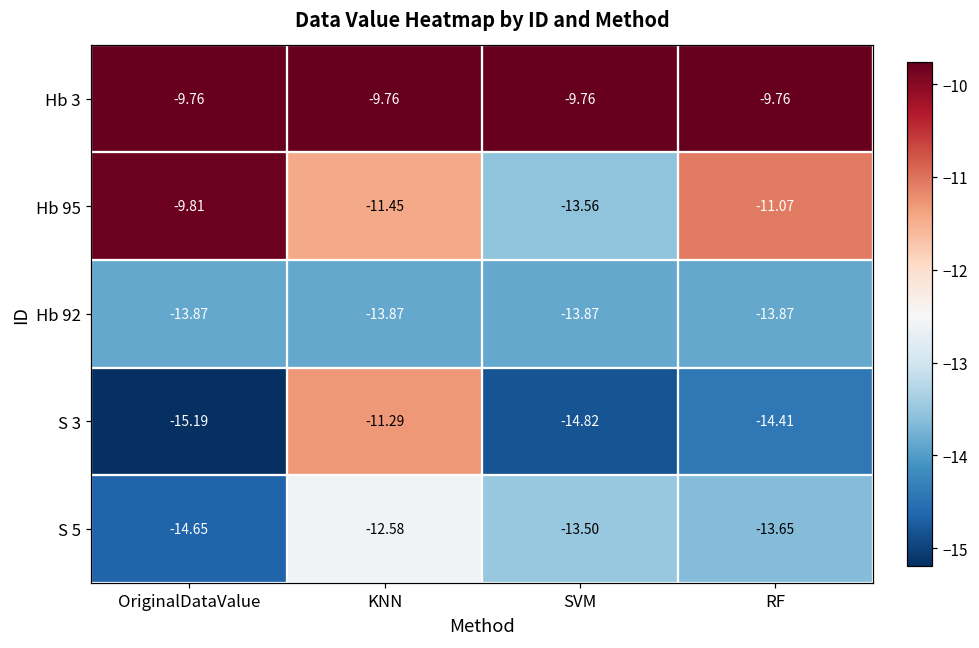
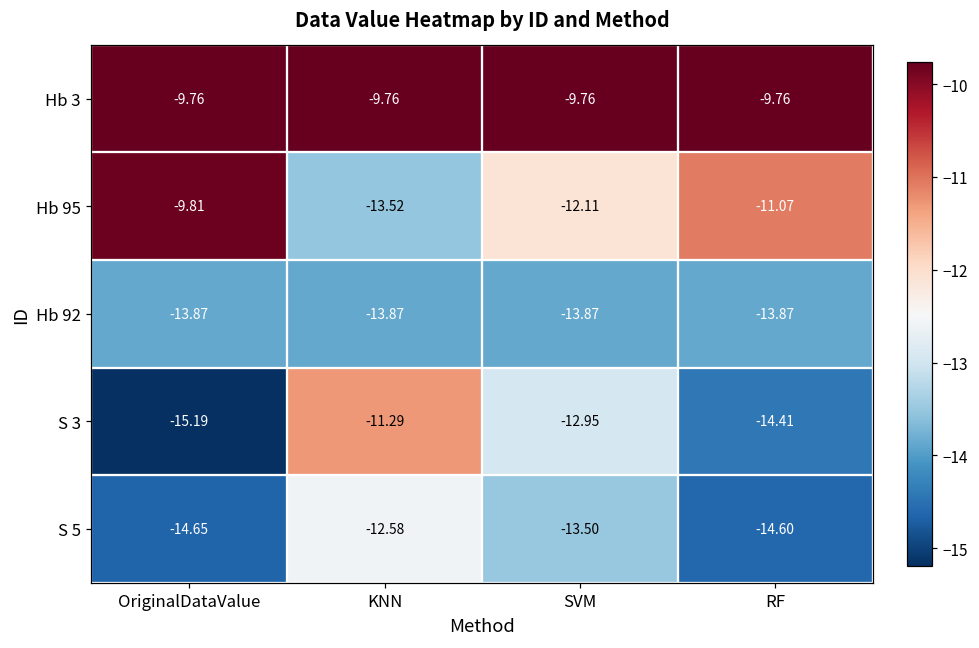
Hb 95, KNN: -11.45 -> -13.52
Hb 95, SVM: -13.56 -> -12.11
S 3, SVM: -14.82 -> -12.95
S 5, RF: -13.65 -> -14.60
